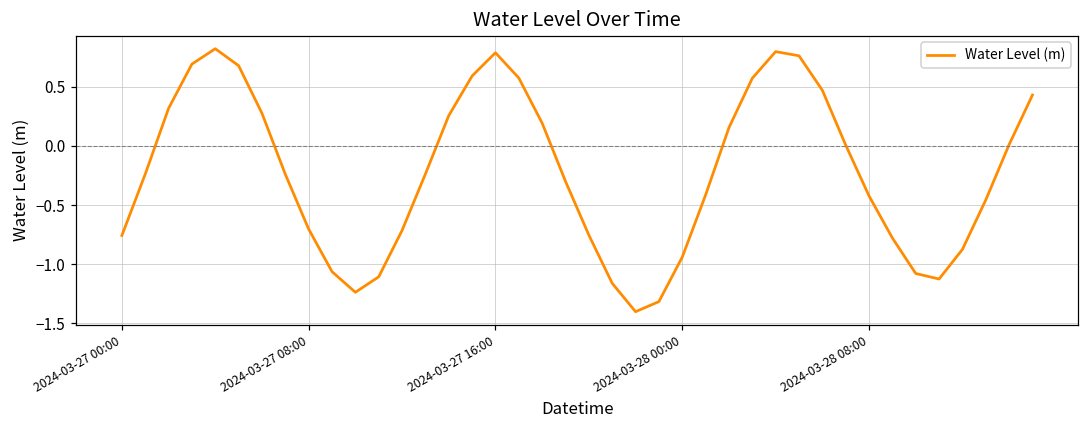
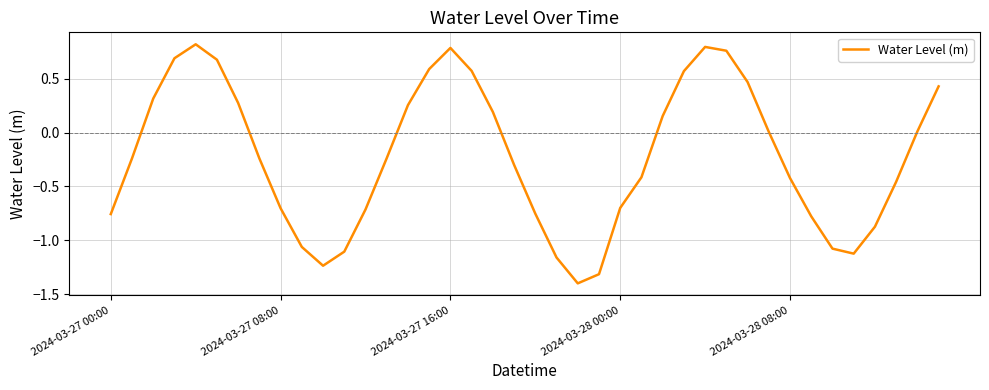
2024-03-28 00:00: -0.94 -> -0.70
